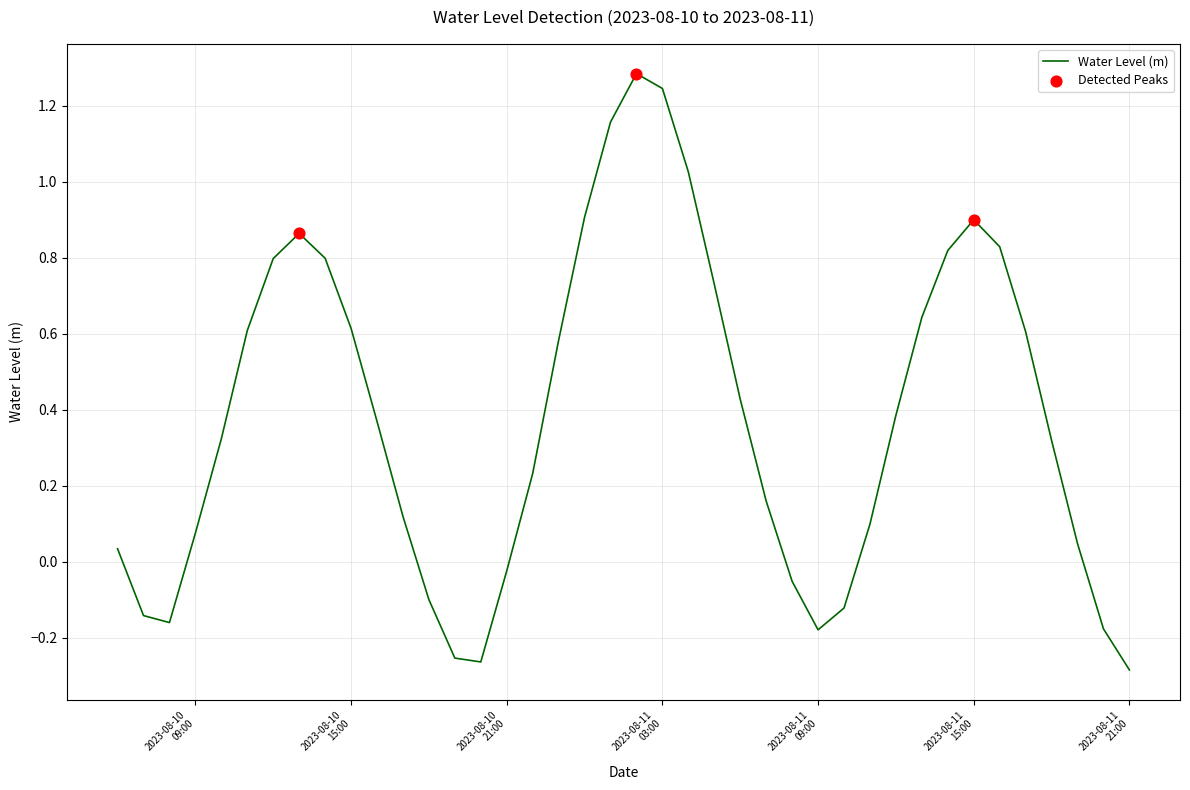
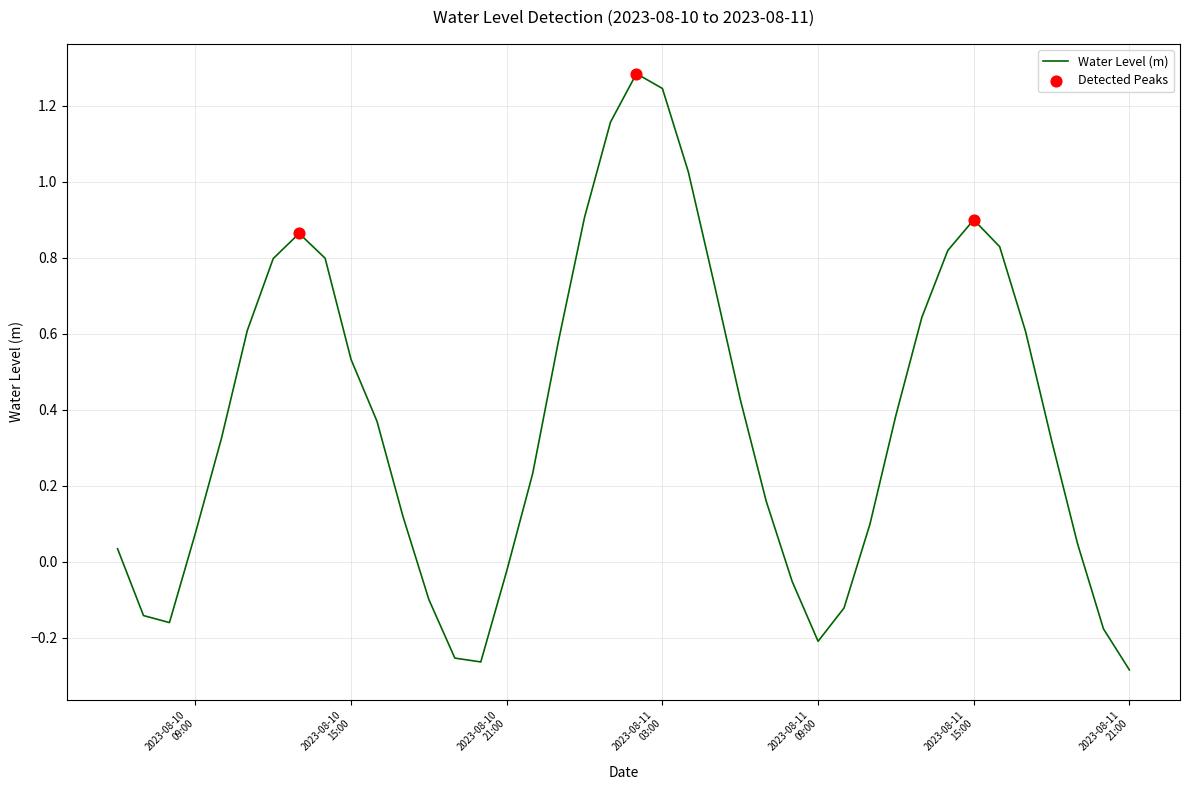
Water Level (m), 2023-08-10 15:00: 0.61 -> 0.53
Water Level (m), 2023-08-11 09:00: -0.18 -> -0.21
